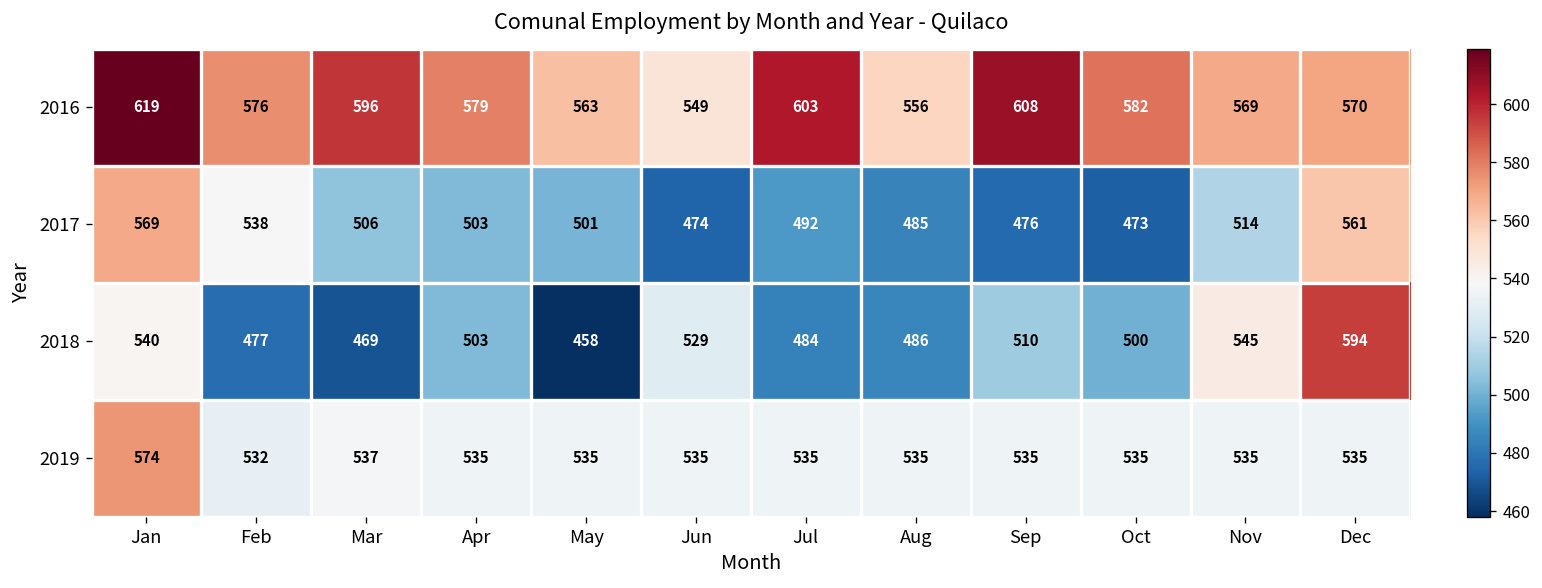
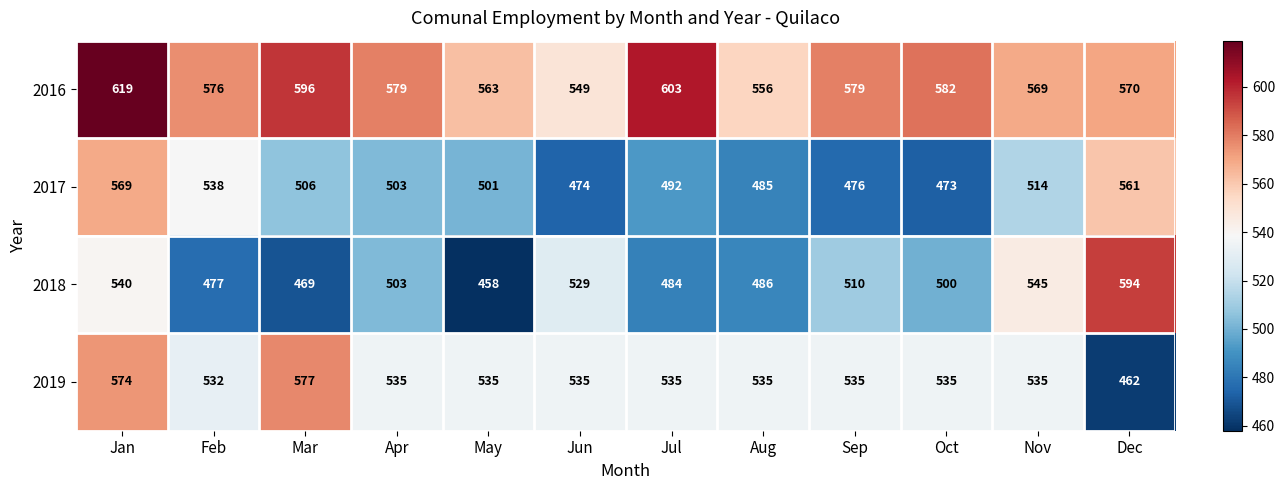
2016, Sep: 608 -> 579
2019, Mar: 537 -> 577
2019, Dec: 535 -> 462
